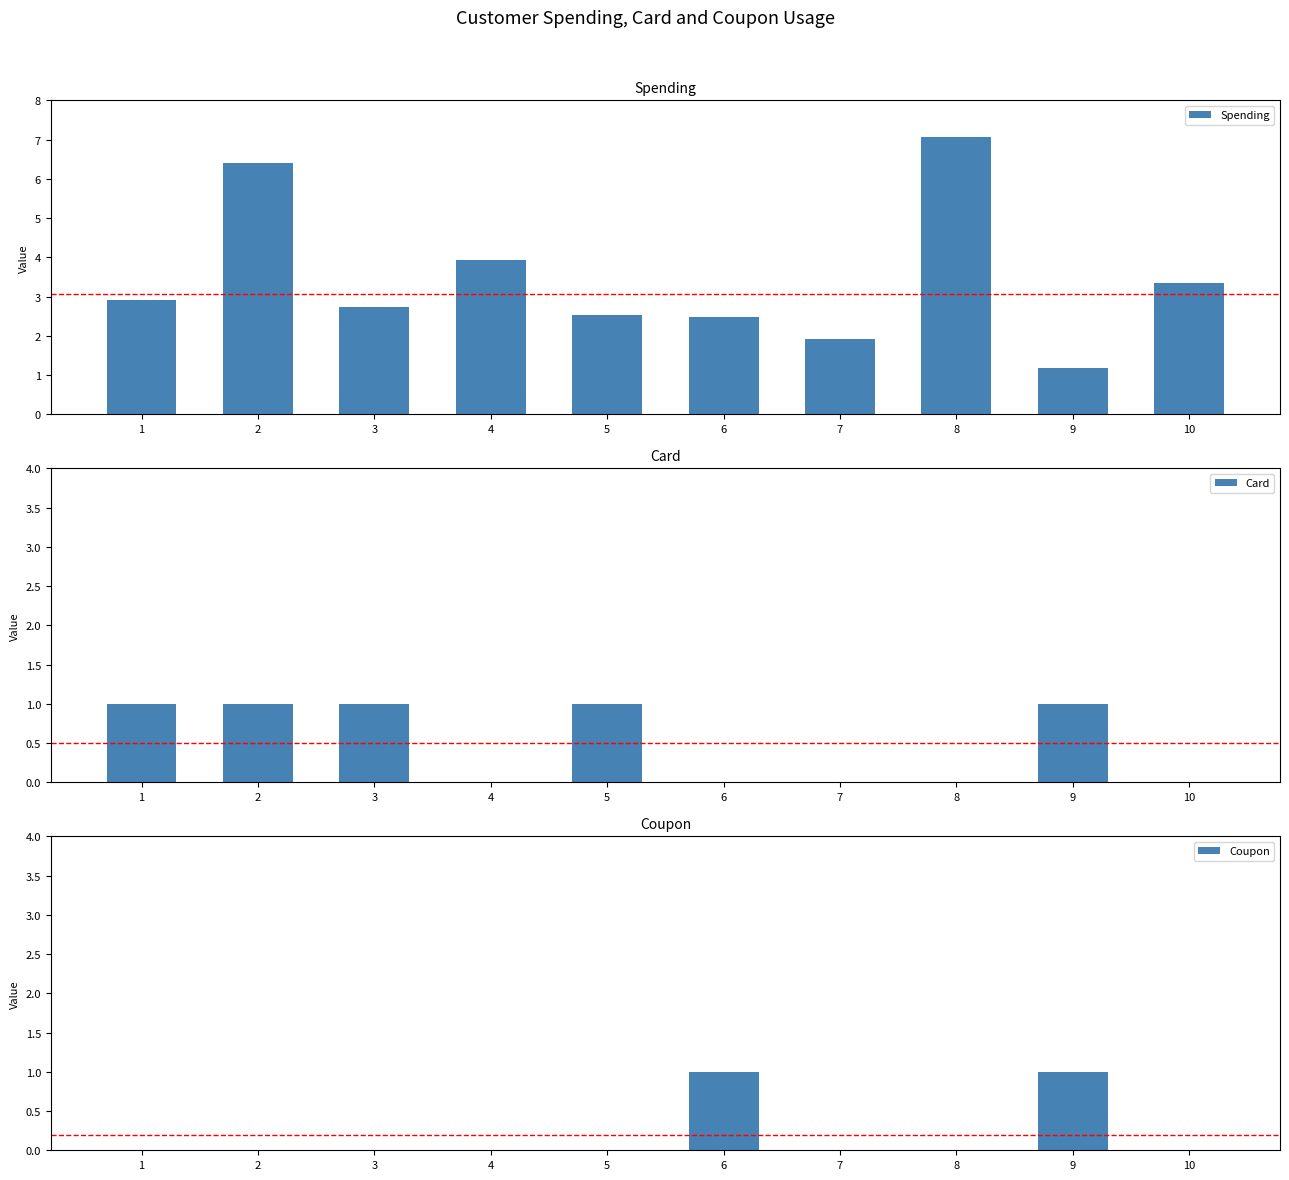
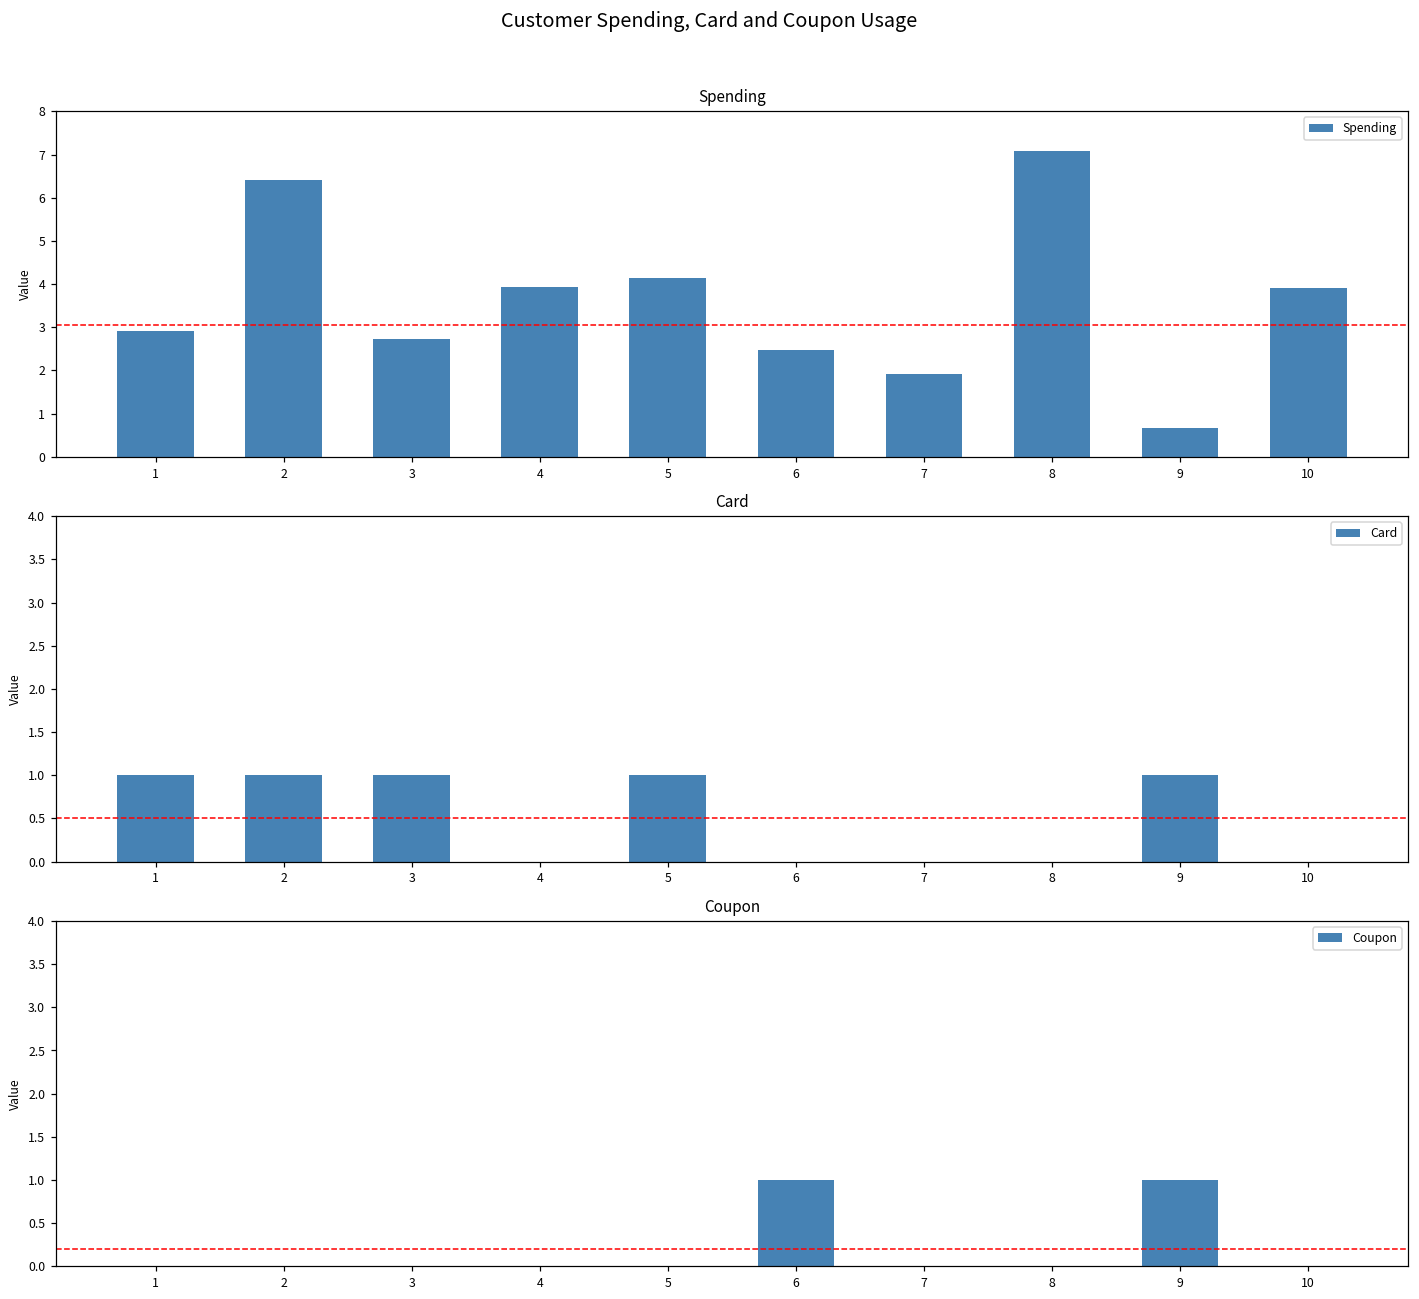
Spending, 5: 2.5 -> 4.1
Spending, 9: 1.2 -> 0.7
Spending, 10: 3.3 -> 3.9
